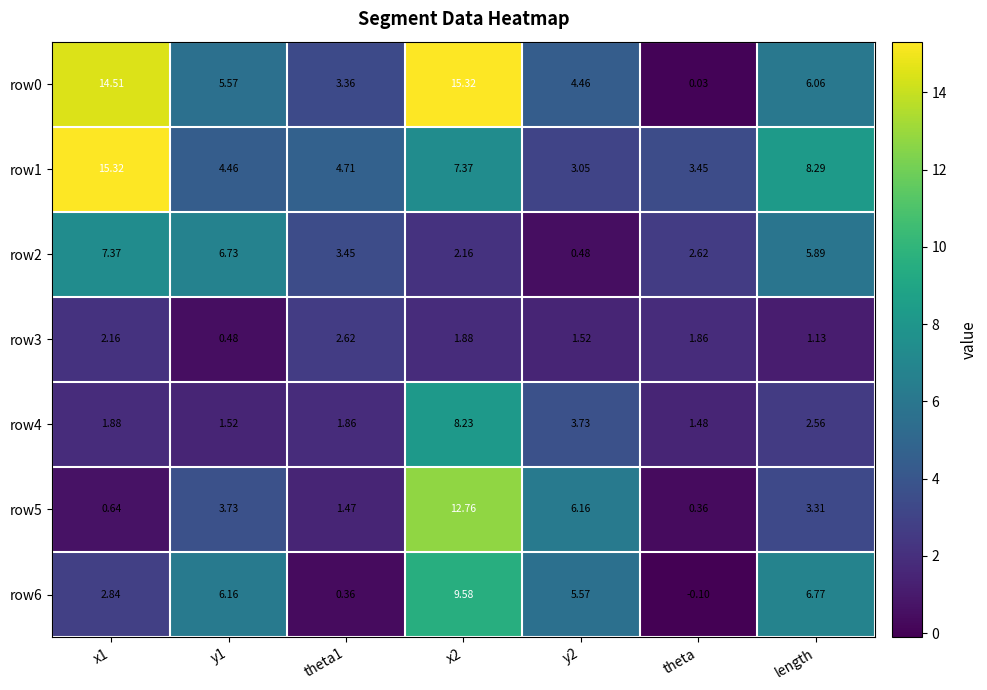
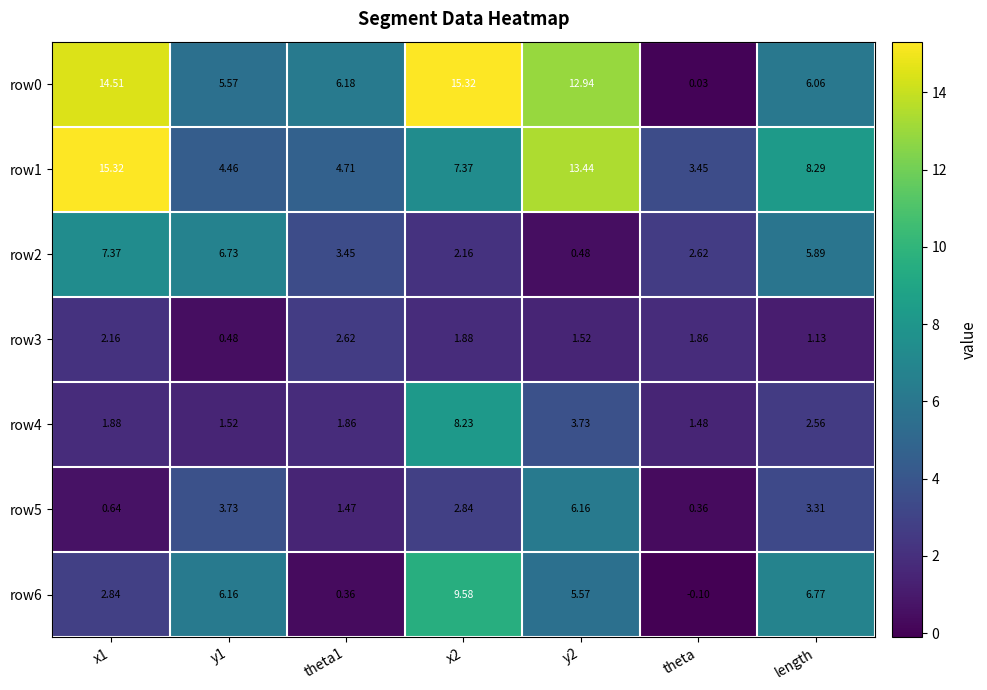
row0, theta1: 3.36 -> 6.18
row0, y2: 4.46 -> 12.94
row1, y2: 3.05 -> 13.44
row5, x2: 12.76 -> 2.84
